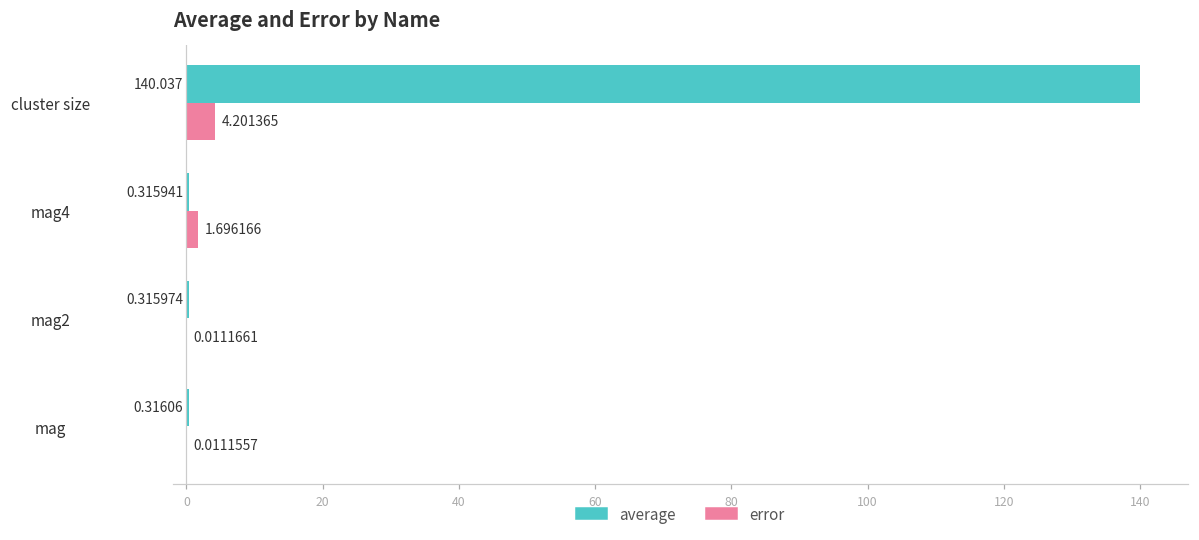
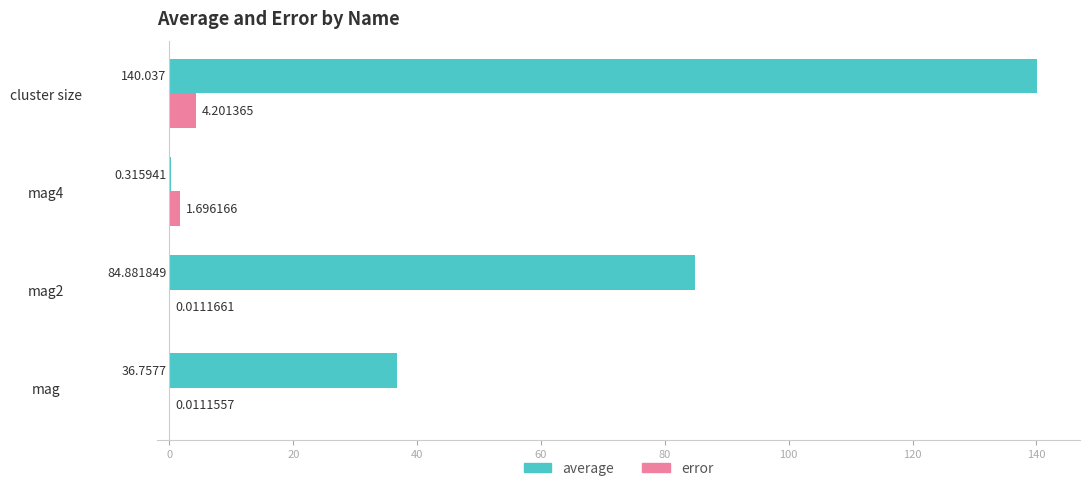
average, mag2: 0.315974 -> 84.881849
average, mag: 0.31606 -> 36.7577
